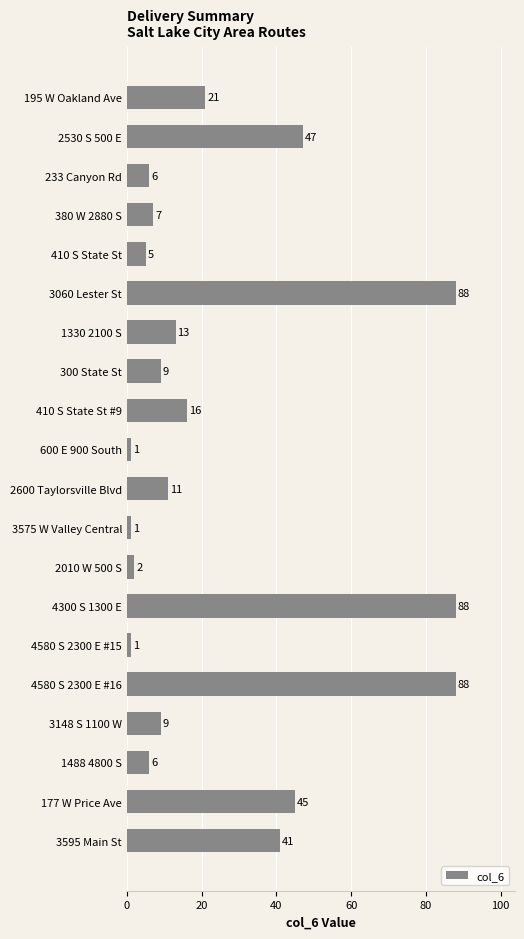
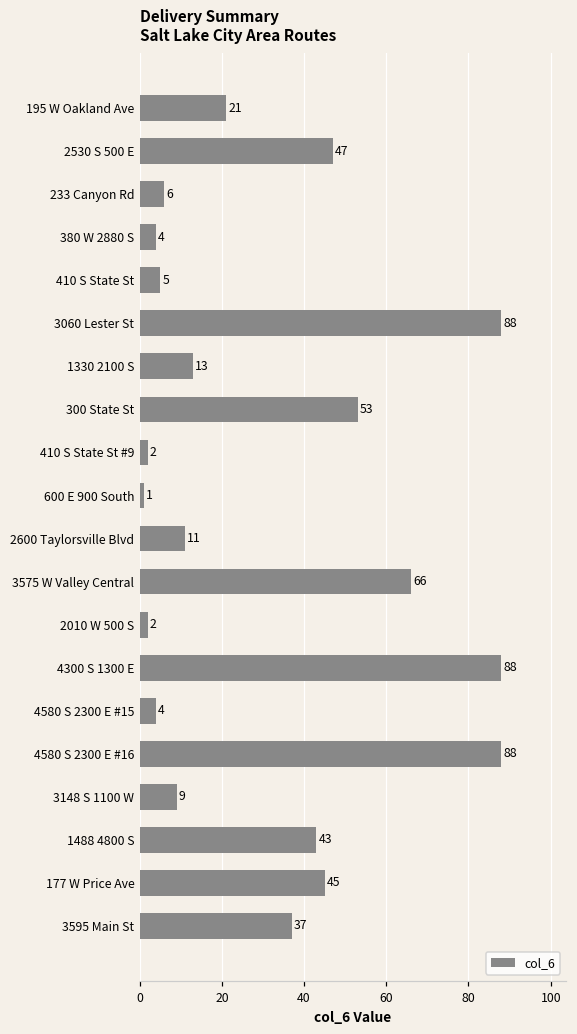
380 W 2880 S: 7 -> 4
300 State St: 9 -> 53
410 S State St #9: 16 -> 2
3575 W Valley Central: 1 -> 66
4580 S 2300 E #15: 1 -> 4
1488 4800 S: 6 -> 43
3595 Main St: 41 -> 37
